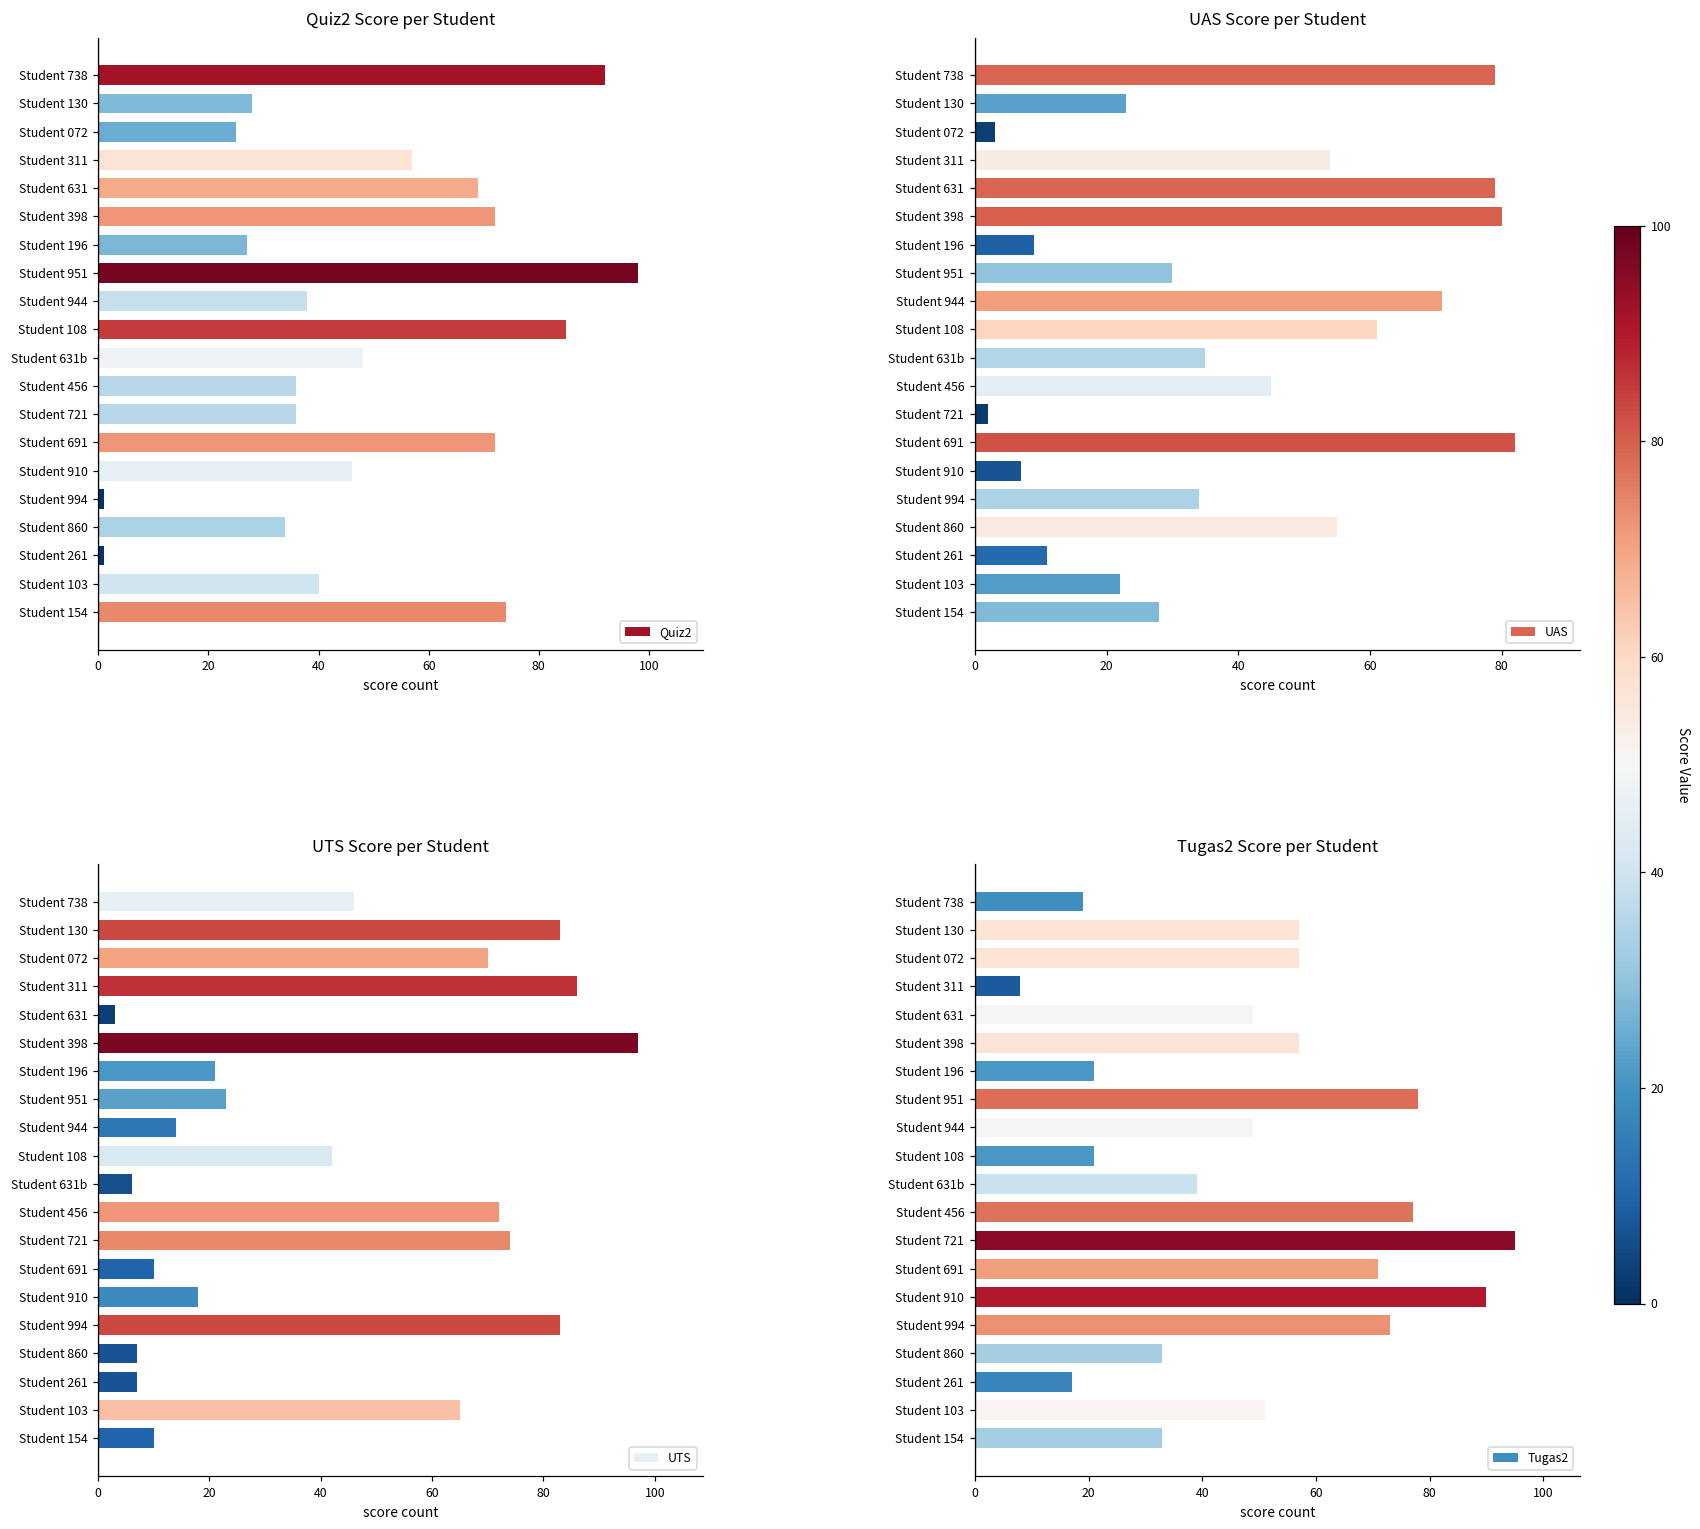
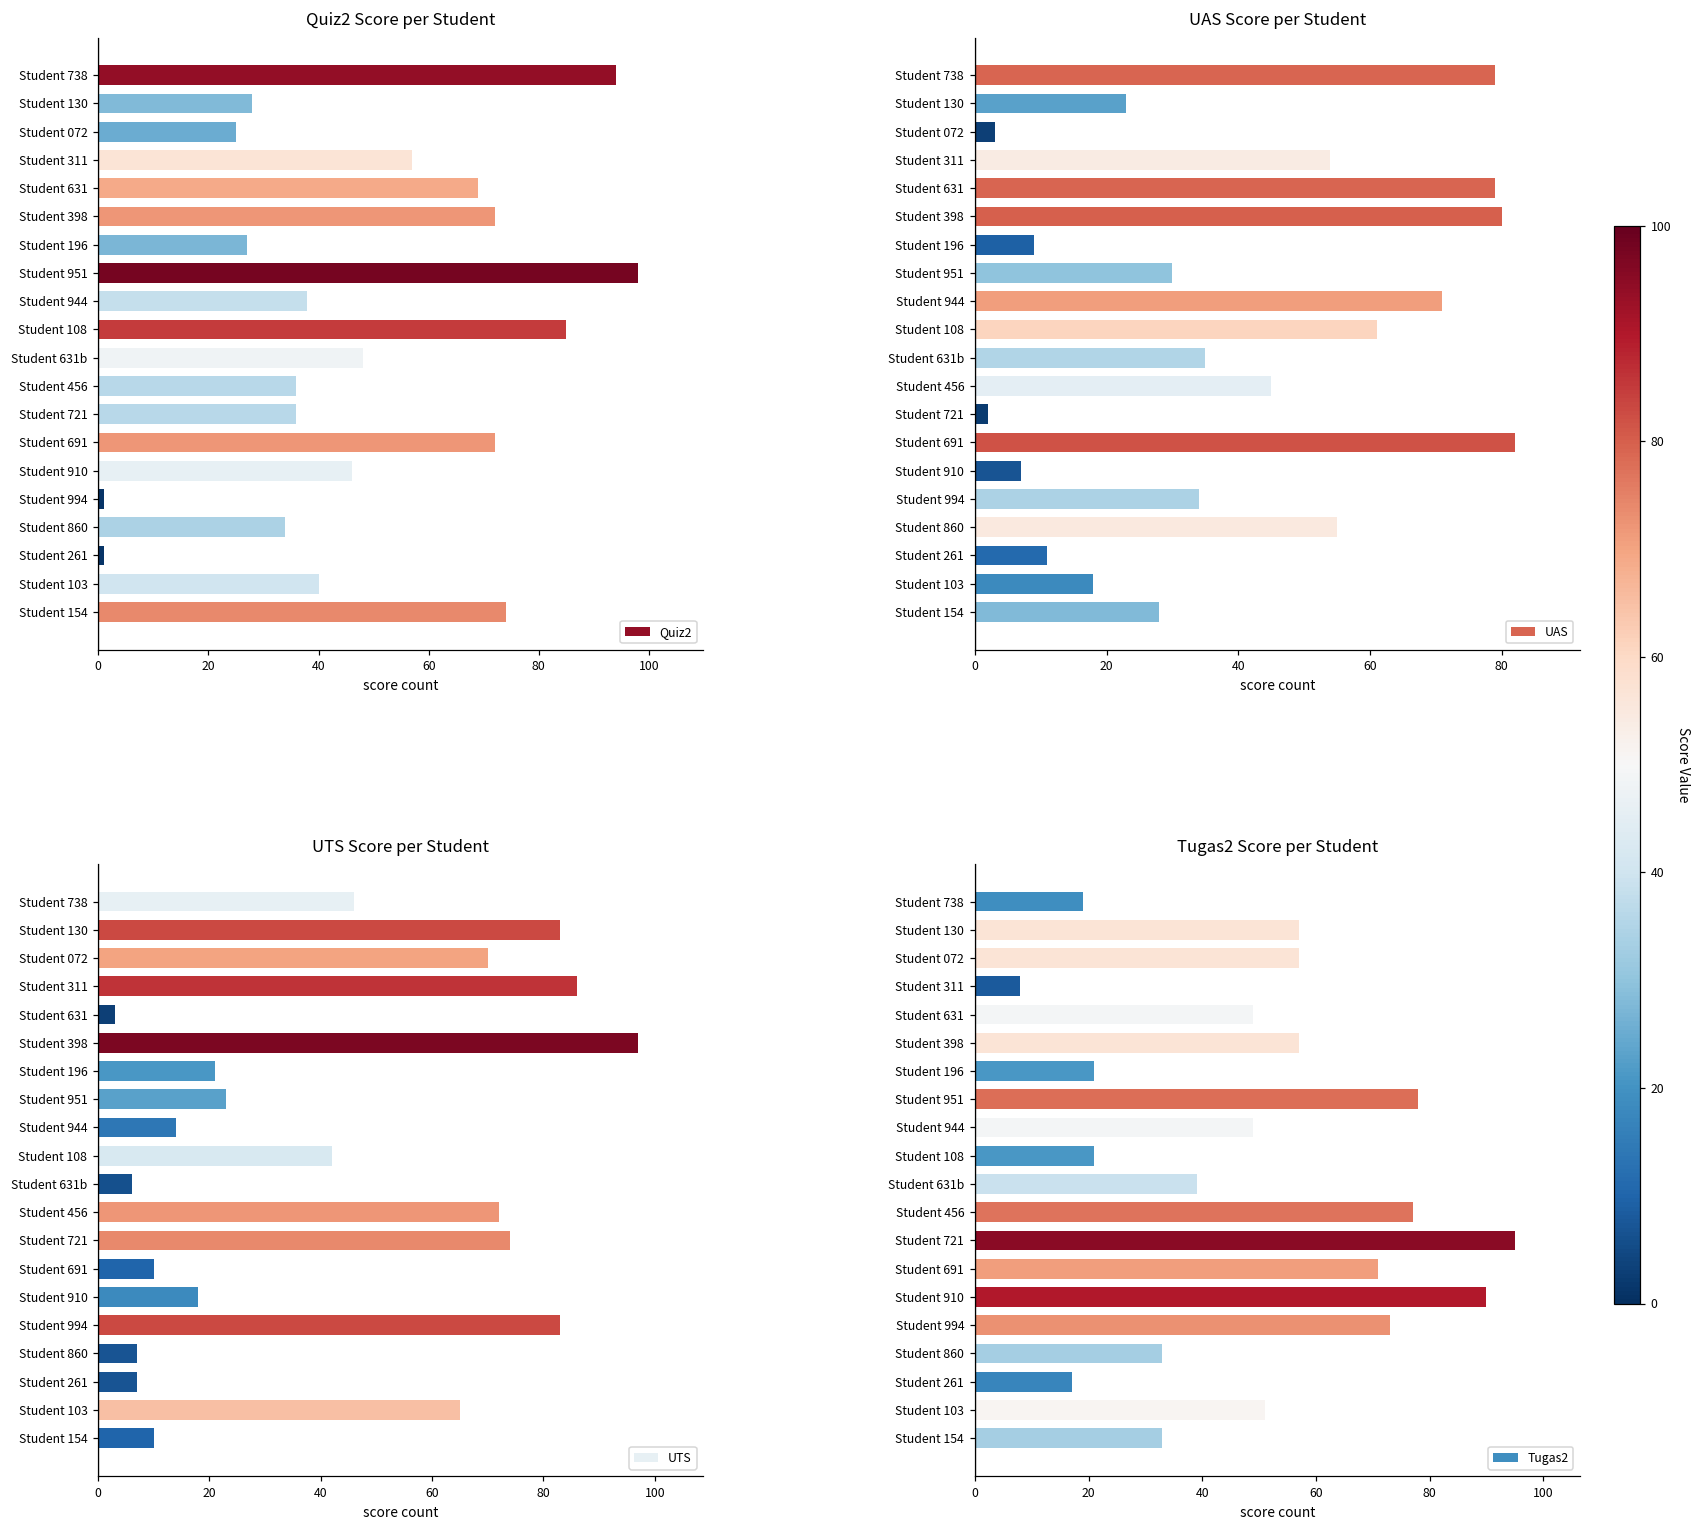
Quiz2 Score per Student, Student 738: 92 -> 94
UAS Score per Student, Student 103: 22 -> 18
